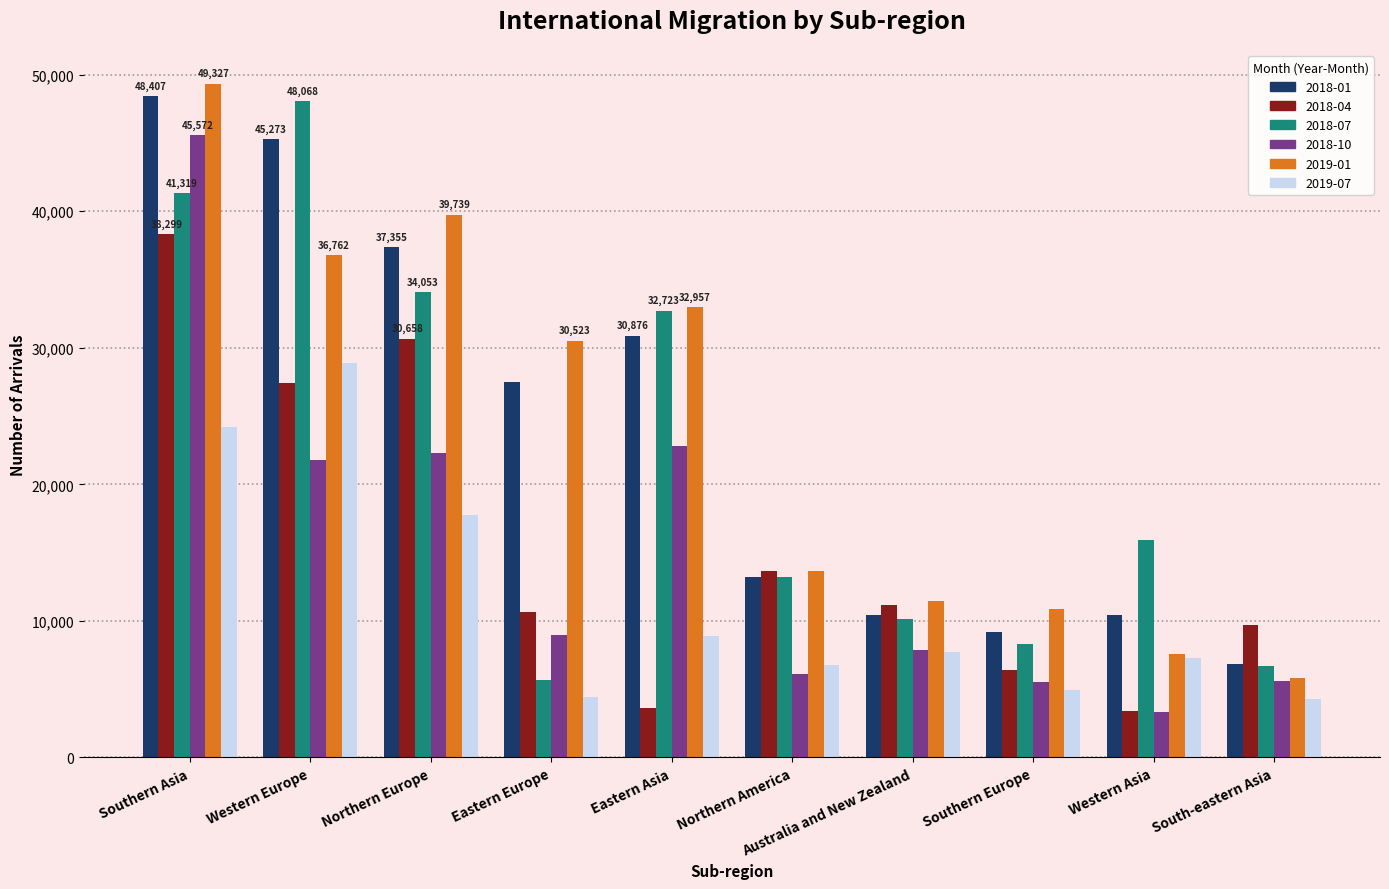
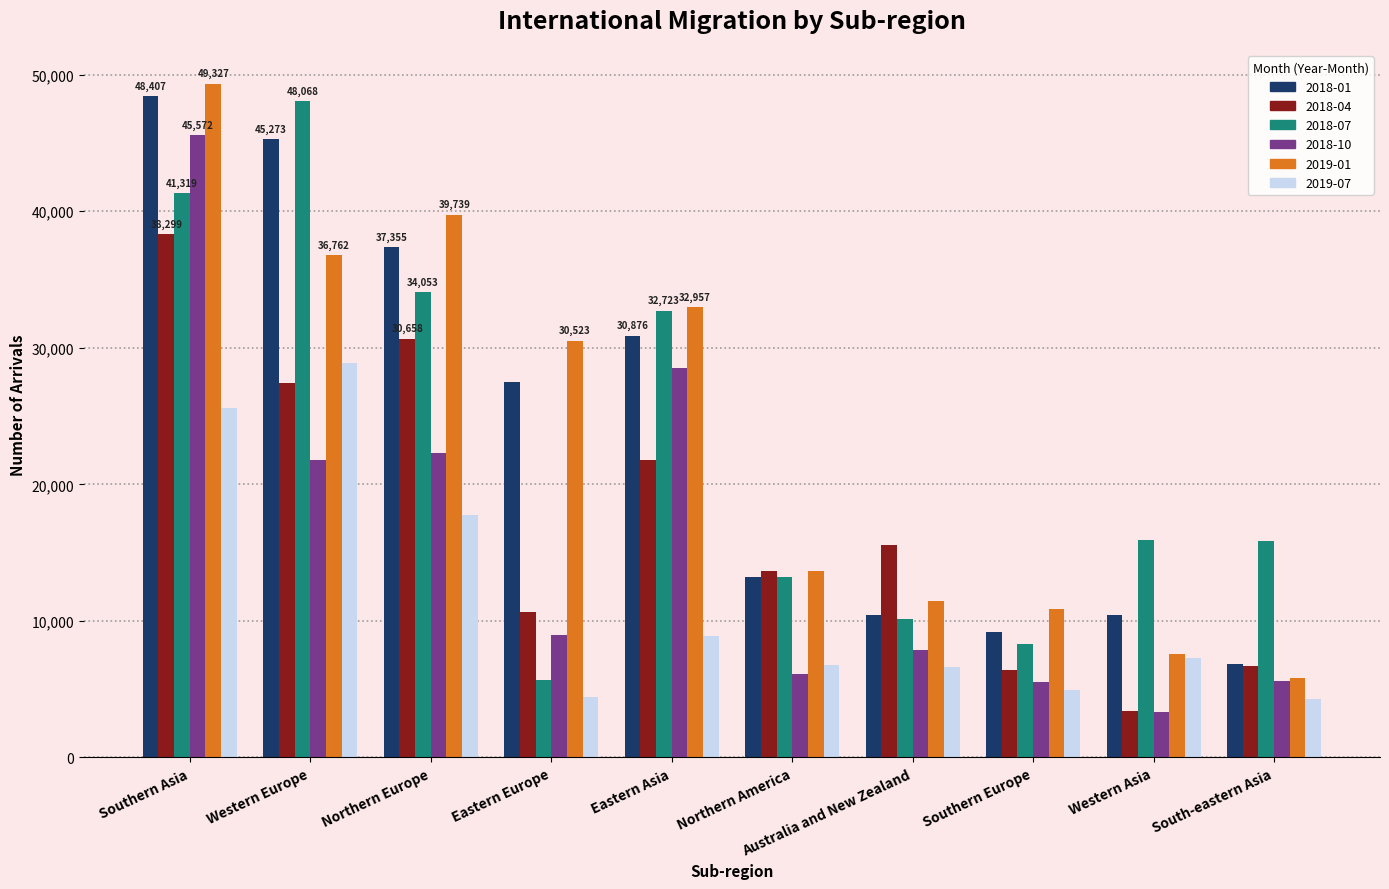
2019-07, Southern Asia: 24,200 -> 25,600
2018-04, Eastern Asia: 3,600 -> 21,800
2018-10, Eastern Asia: 22,800 -> 28,500
2018-04, Australia and New Zealand: 11,200 -> 15,600
2019-07, Australia and New Zealand: 7,800 -> 6,600
2018-04, South-eastern Asia: 9,700 -> 6,700
2018-07, South-eastern Asia: 6,700 -> 15,900
